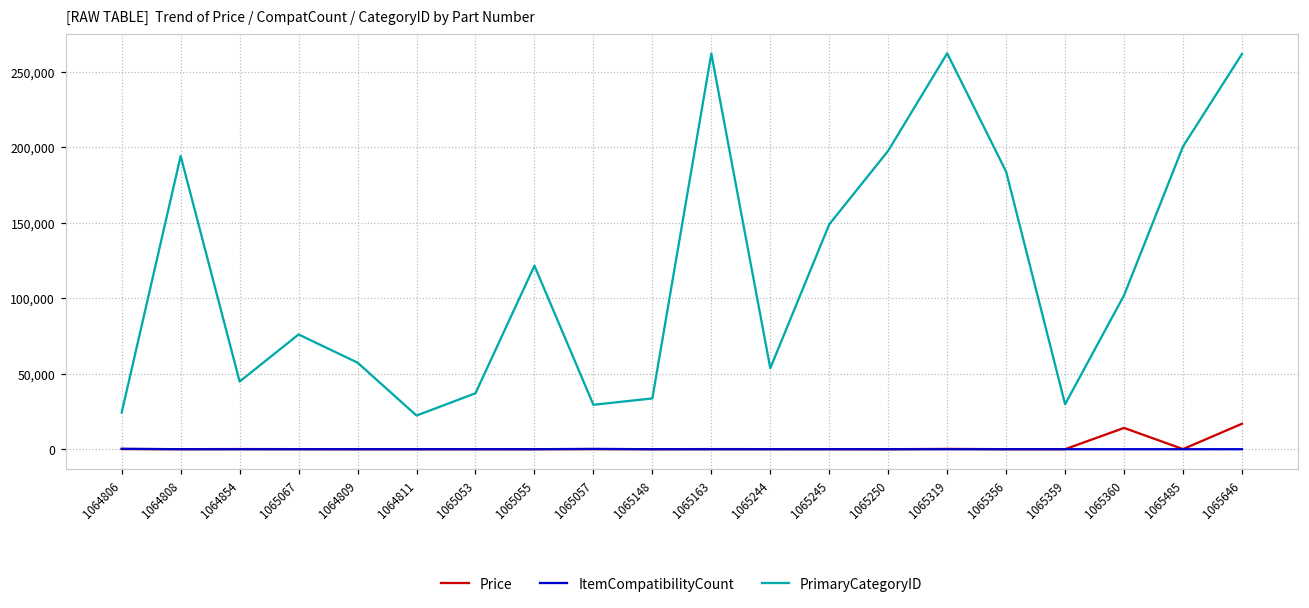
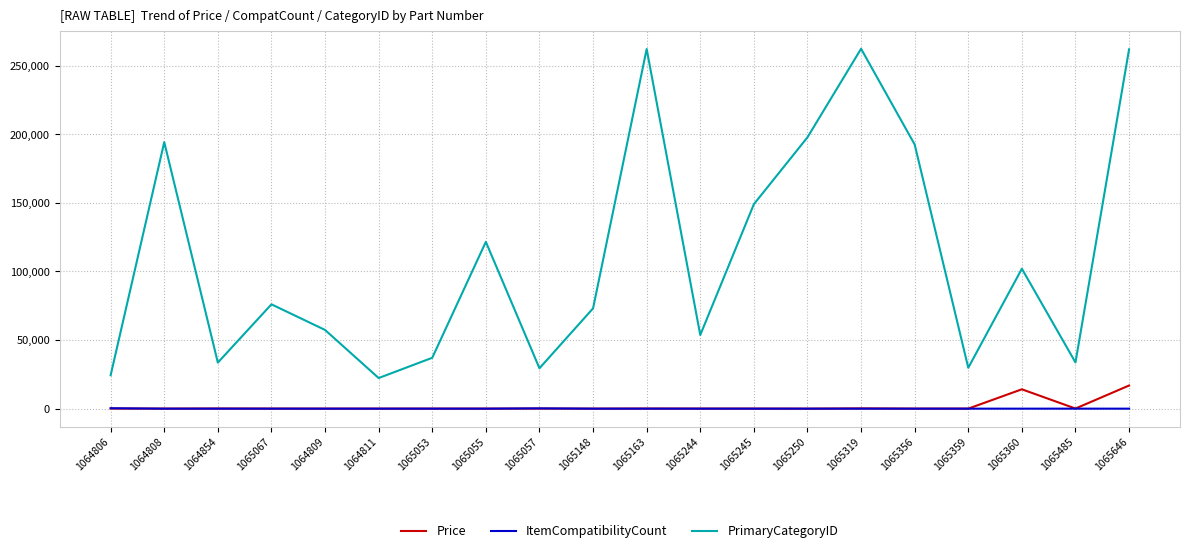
PrimaryCategoryID, 1064854: 45,000 -> 34,000
PrimaryCategoryID, 1065148: 34,000 -> 73,000
PrimaryCategoryID, 1065356: 184,000 -> 193,000
PrimaryCategoryID, 1065485: 201,000 -> 34,000
